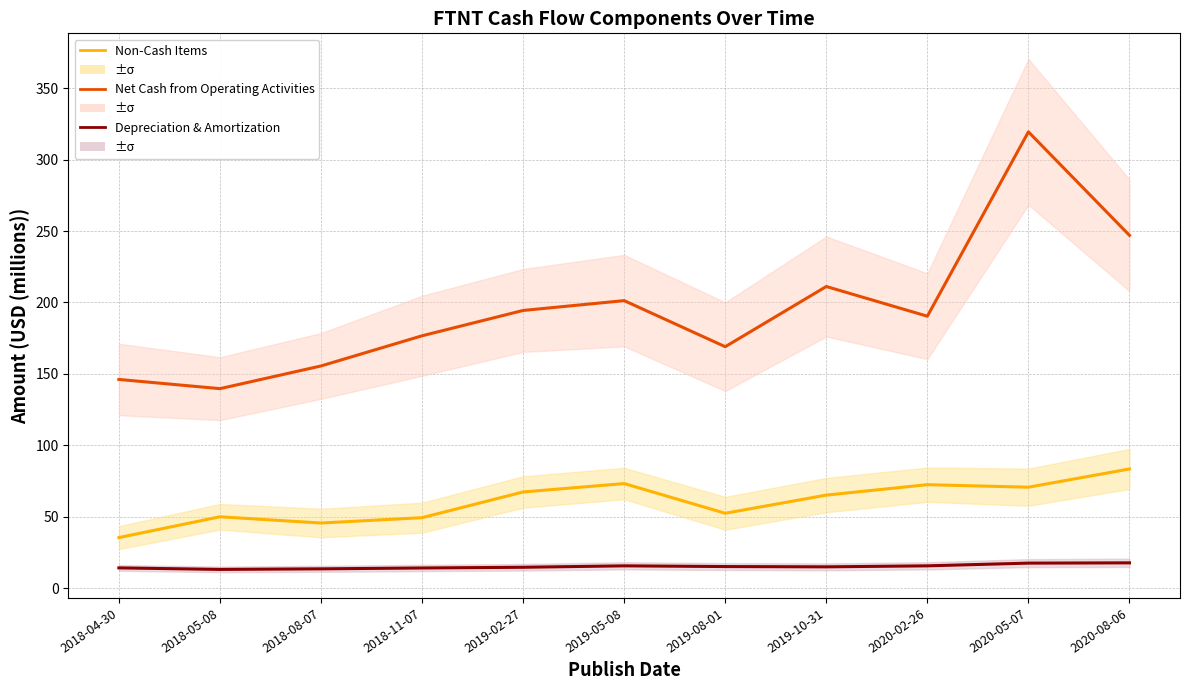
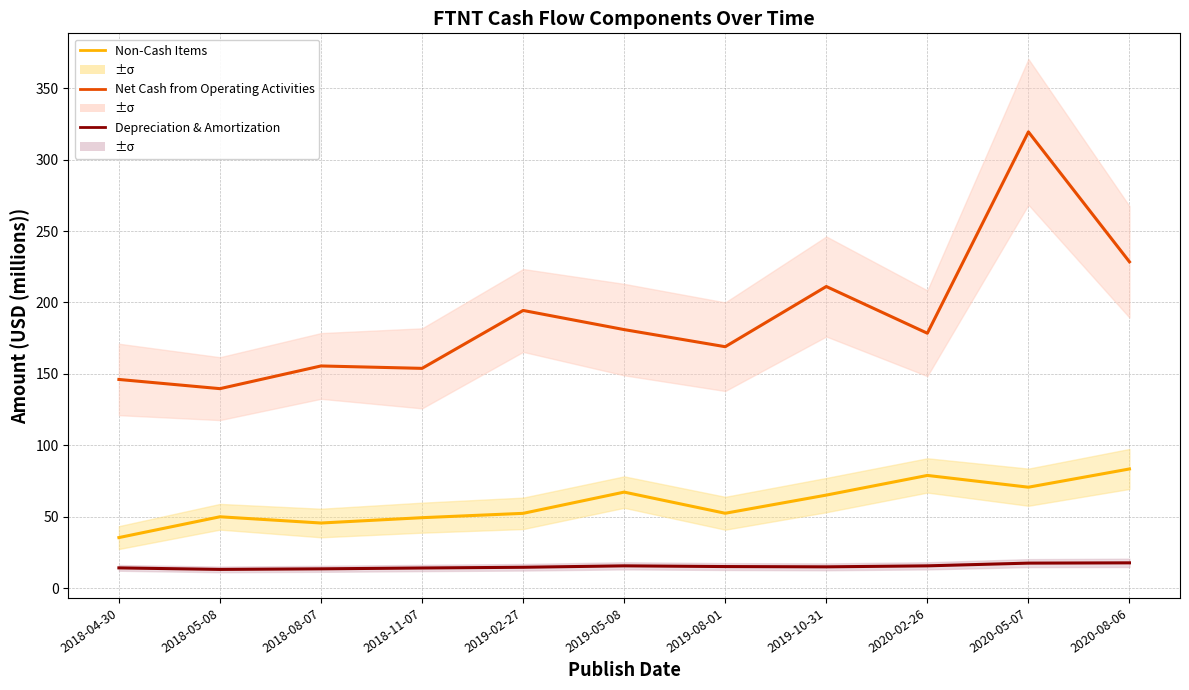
Net Cash from Operating Activities, 2018-11-07: 177 -> 154
Non-Cash Items, 2019-02-27: 67 -> 52
Non-Cash Items, 2019-05-08: 73 -> 67
Net Cash from Operating Activities, 2019-05-08: 201 -> 181
Non-Cash Items, 2020-02-26: 73 -> 79
Net Cash from Operating Activities, 2020-02-26: 190 -> 178
Net Cash from Operating Activities, 2020-08-06: 247 -> 228
